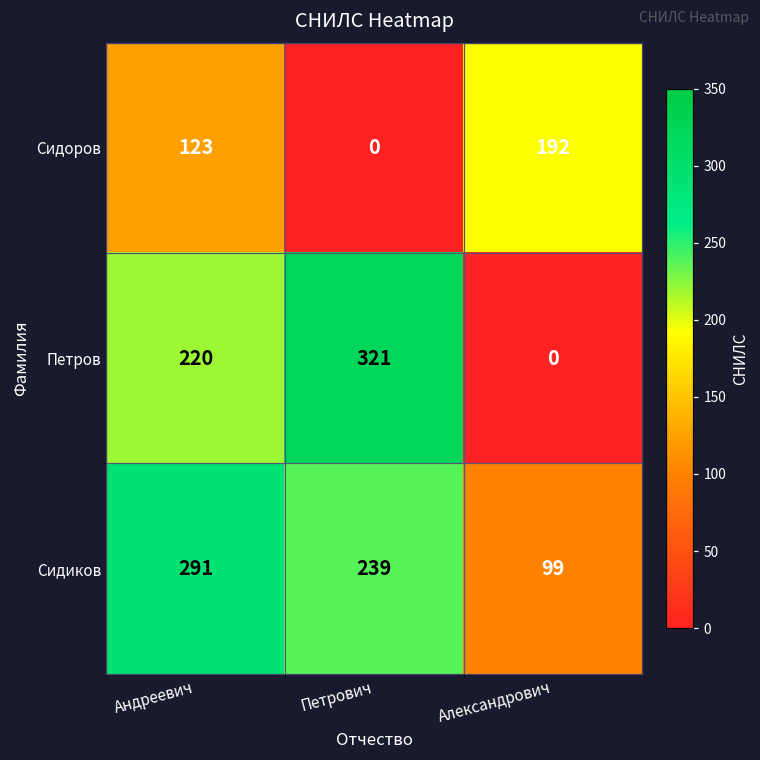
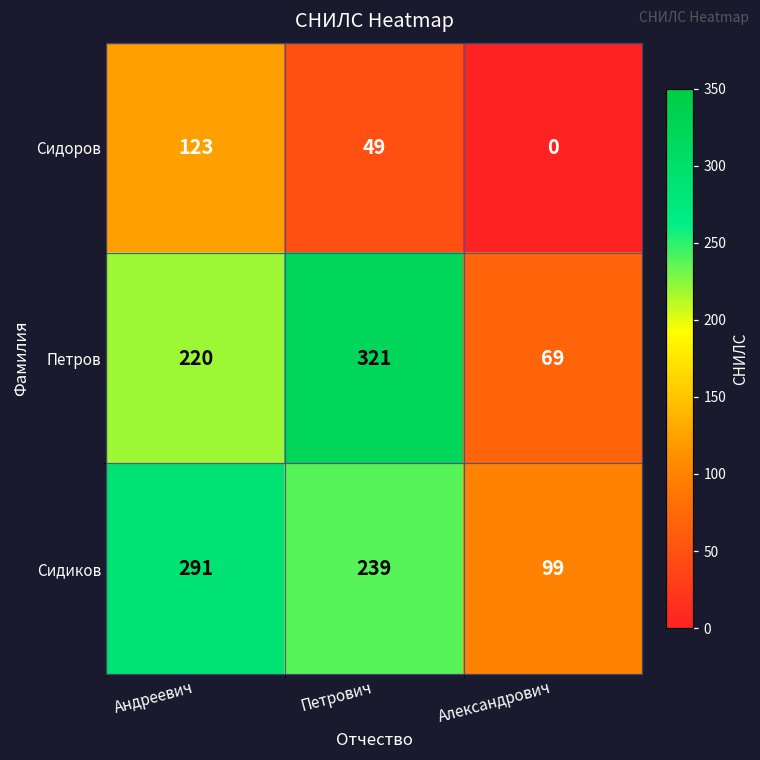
Сидоров, Петрович: 0 -> 49
Сидоров, Александрович: 192 -> 0
Петров, Александрович: 0 -> 69
